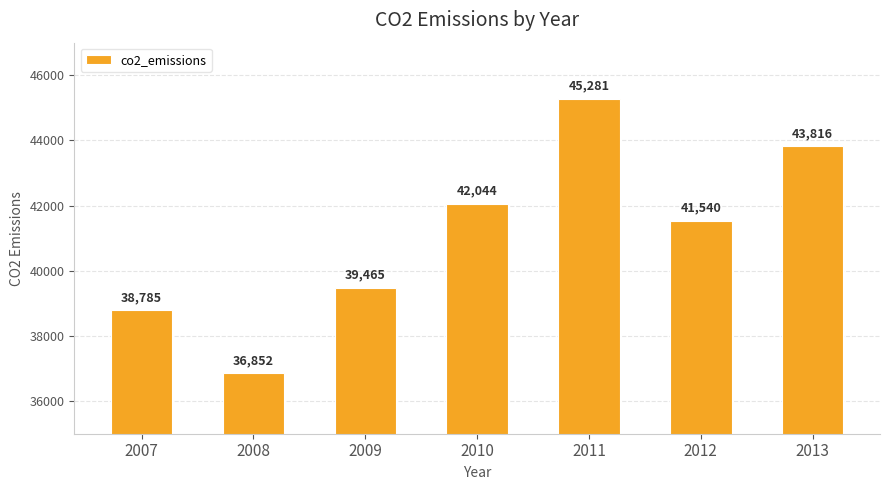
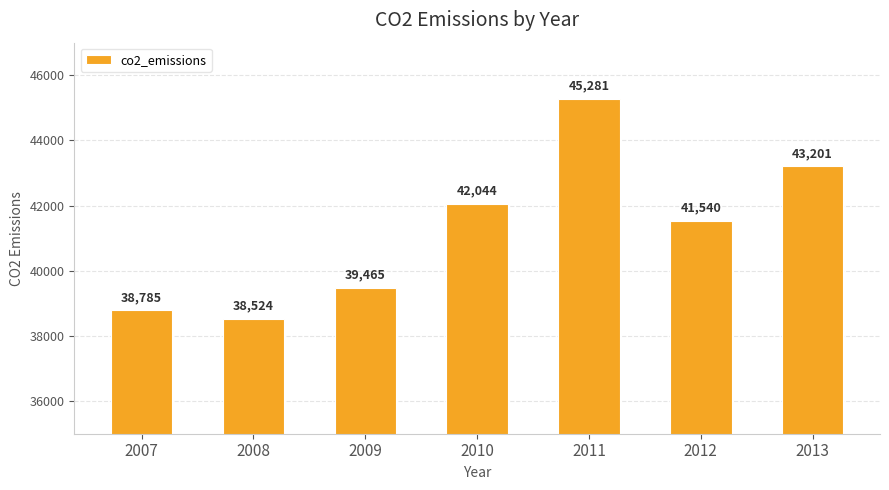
2008: 36,852 -> 38,524
2013: 43,816 -> 43,201
